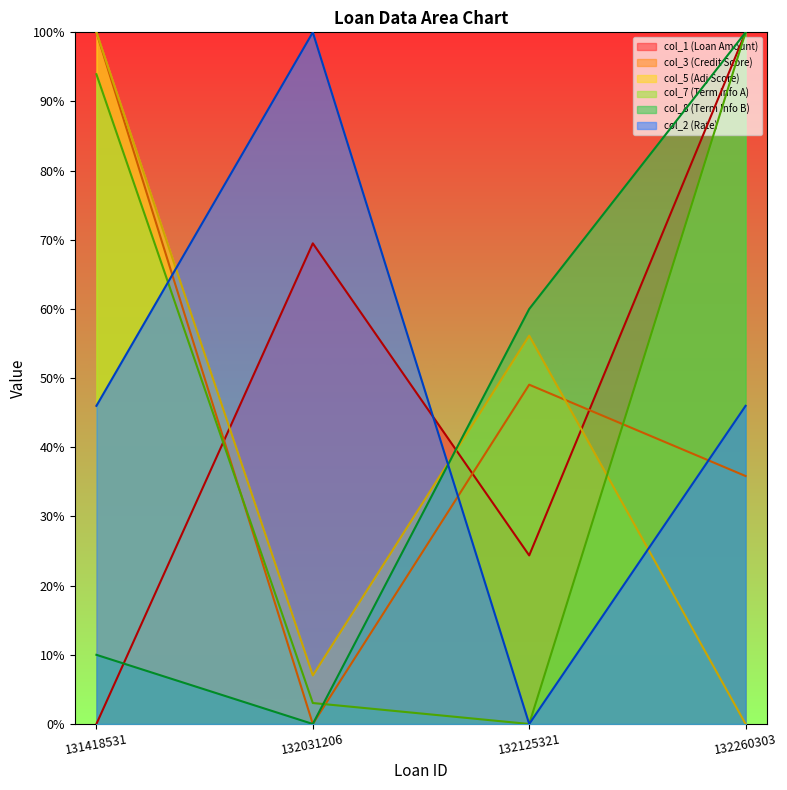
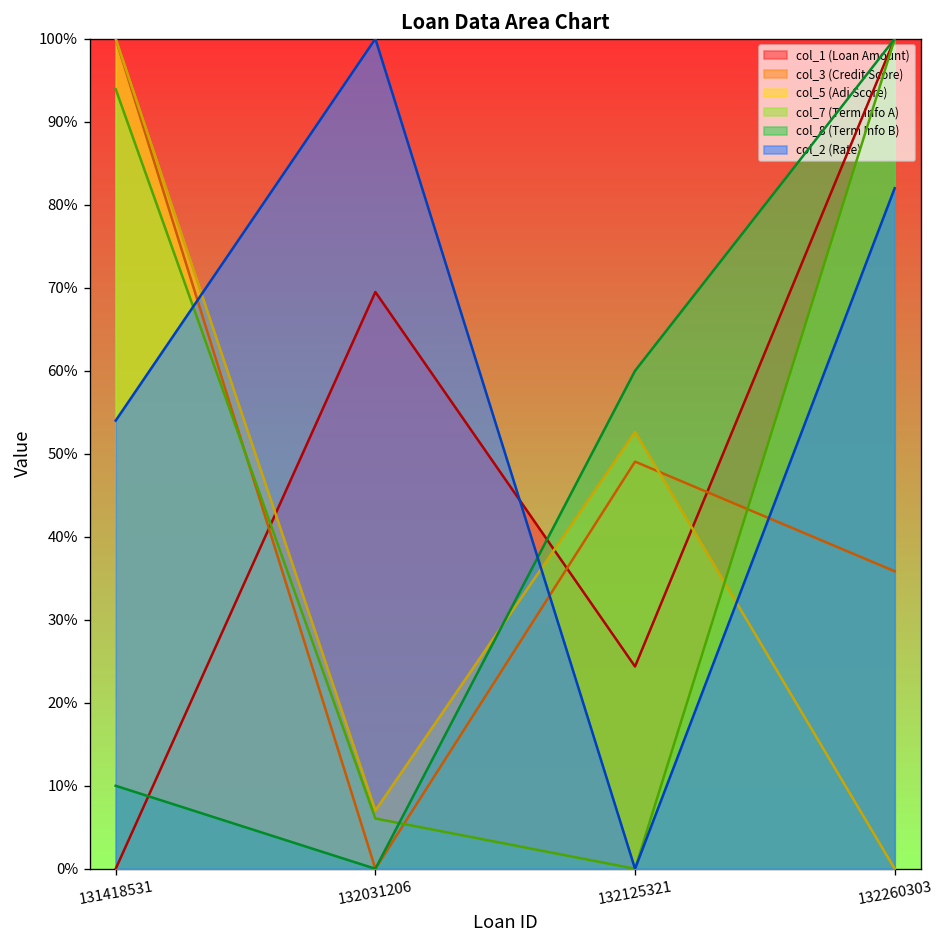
col_2 (Rate), 131418531: 46% -> 54%
col_7 (Term Info A), 132031206: 3% -> 6%
col_5 (Adj Score), 132125321: 56% -> 53%
col_2 (Rate), 132260303: 46% -> 82%
